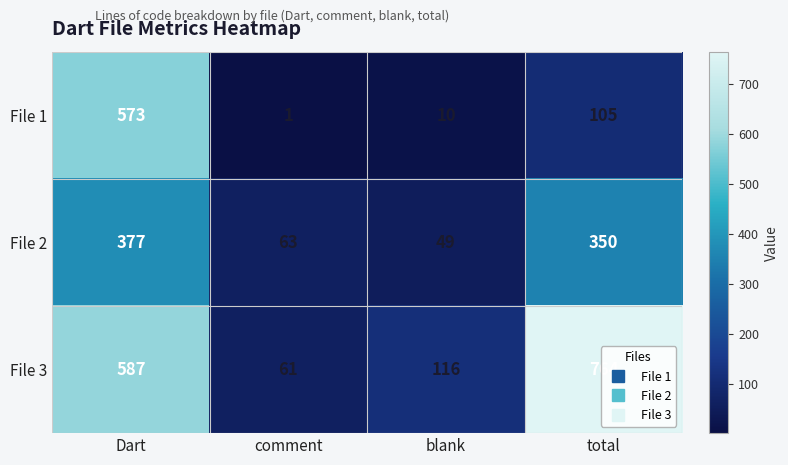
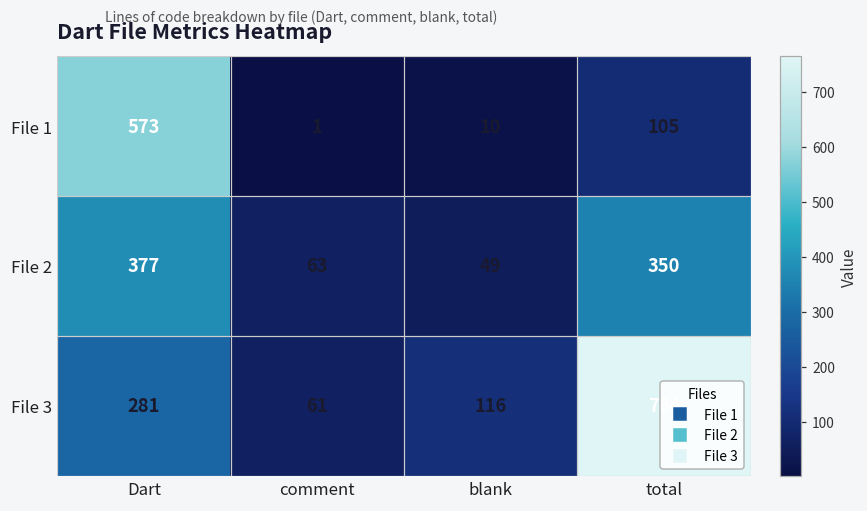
File 3, Dart: 587 -> 281
